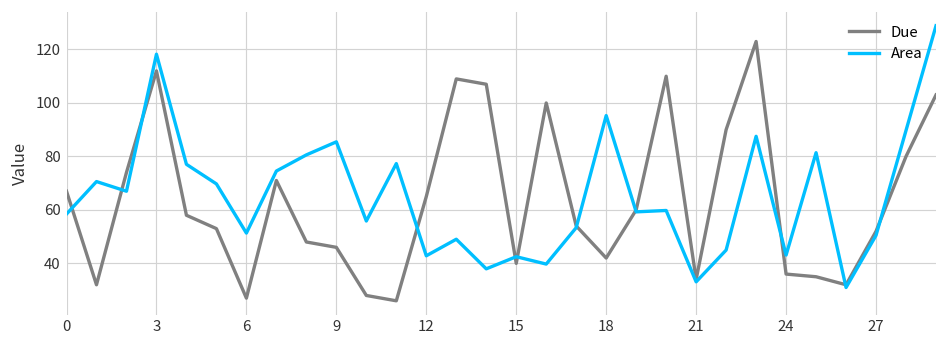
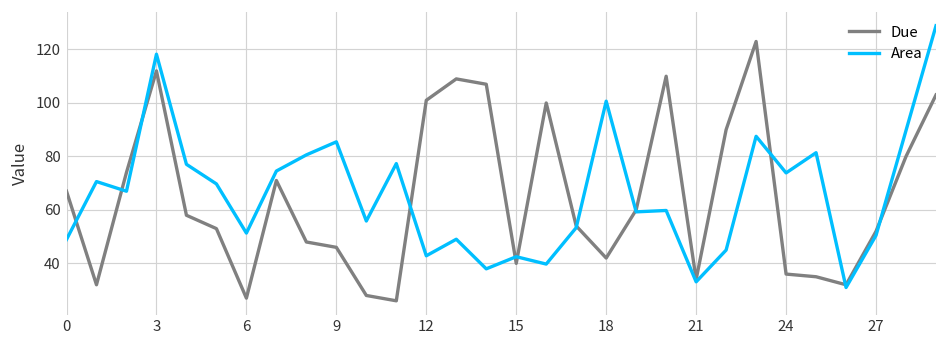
Area, 0: 58 -> 49
Due, 12: 65 -> 101
Area, 18: 95 -> 101
Area, 24: 43 -> 74
